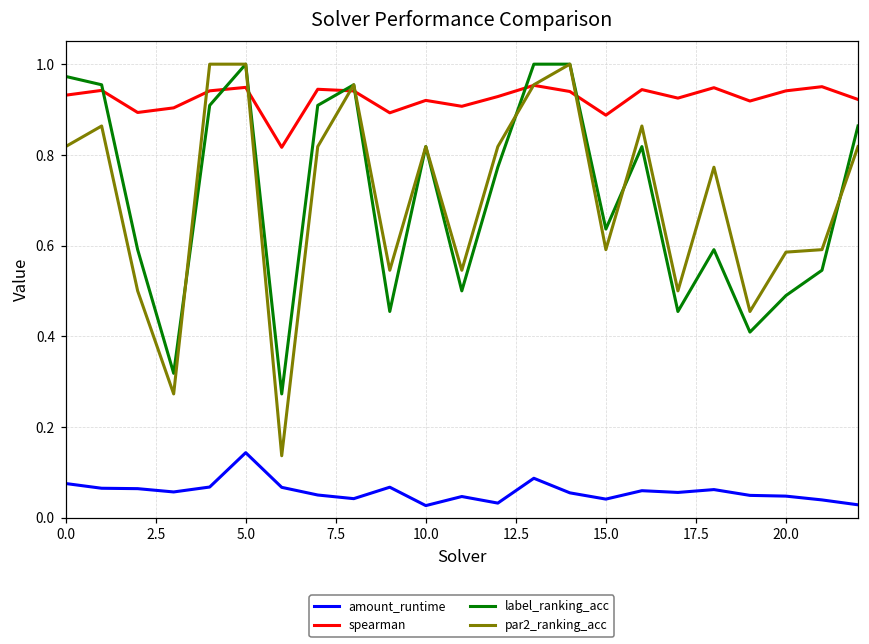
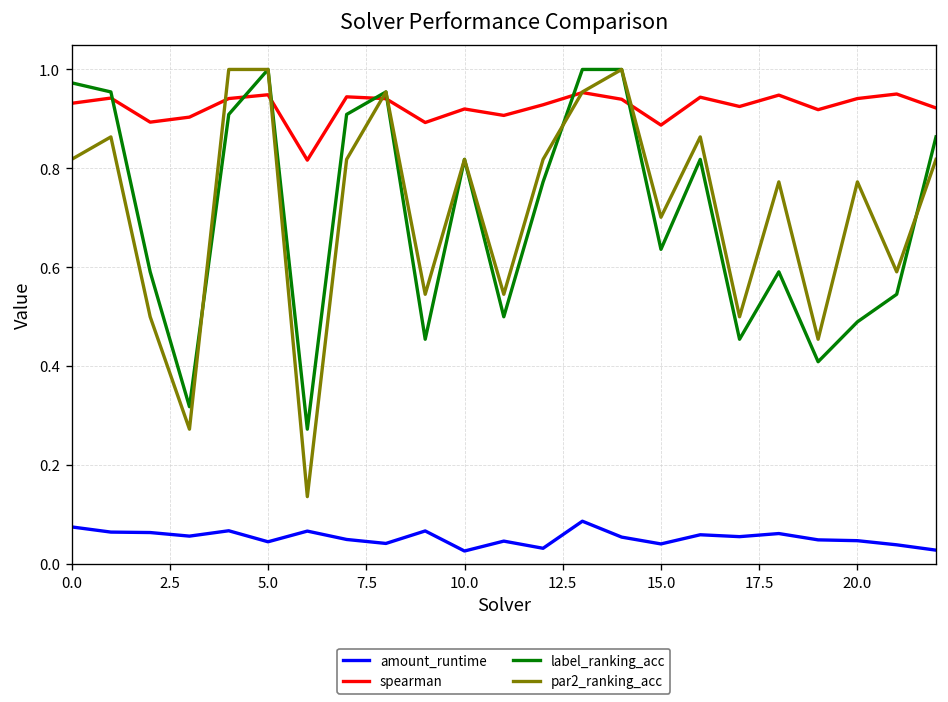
amount_runtime, 5.0: 0.14 -> 0.05
par2_ranking_acc, 15.0: 0.59 -> 0.70
par2_ranking_acc, 20.0: 0.59 -> 0.77
